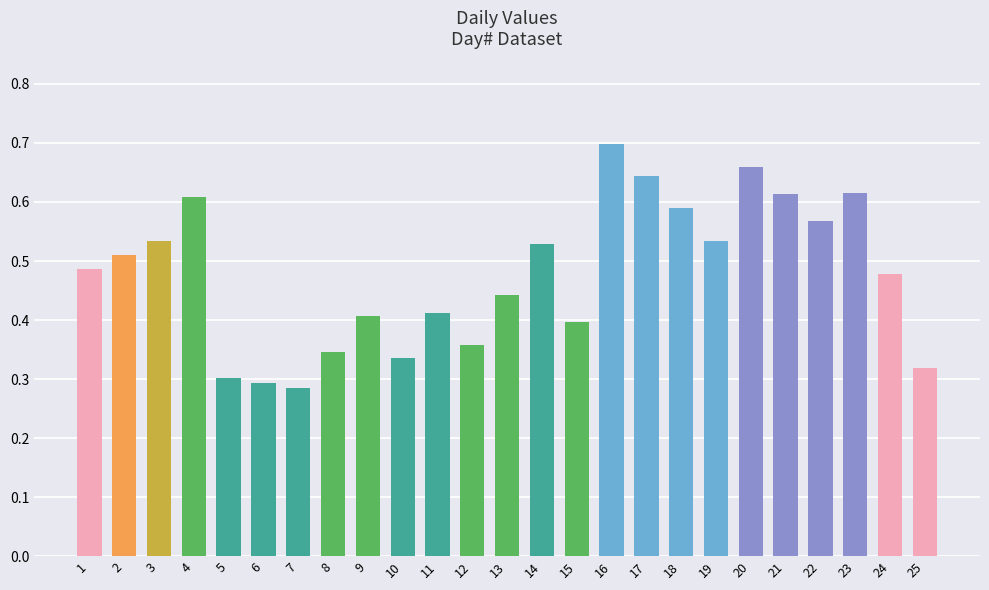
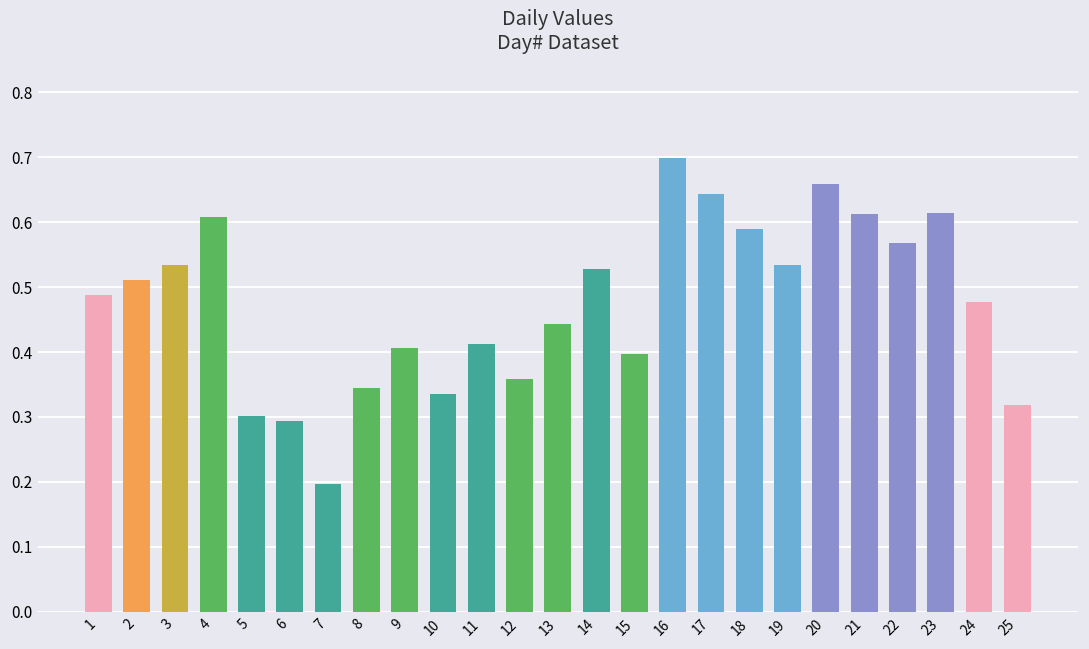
7: 0.28 -> 0.20
